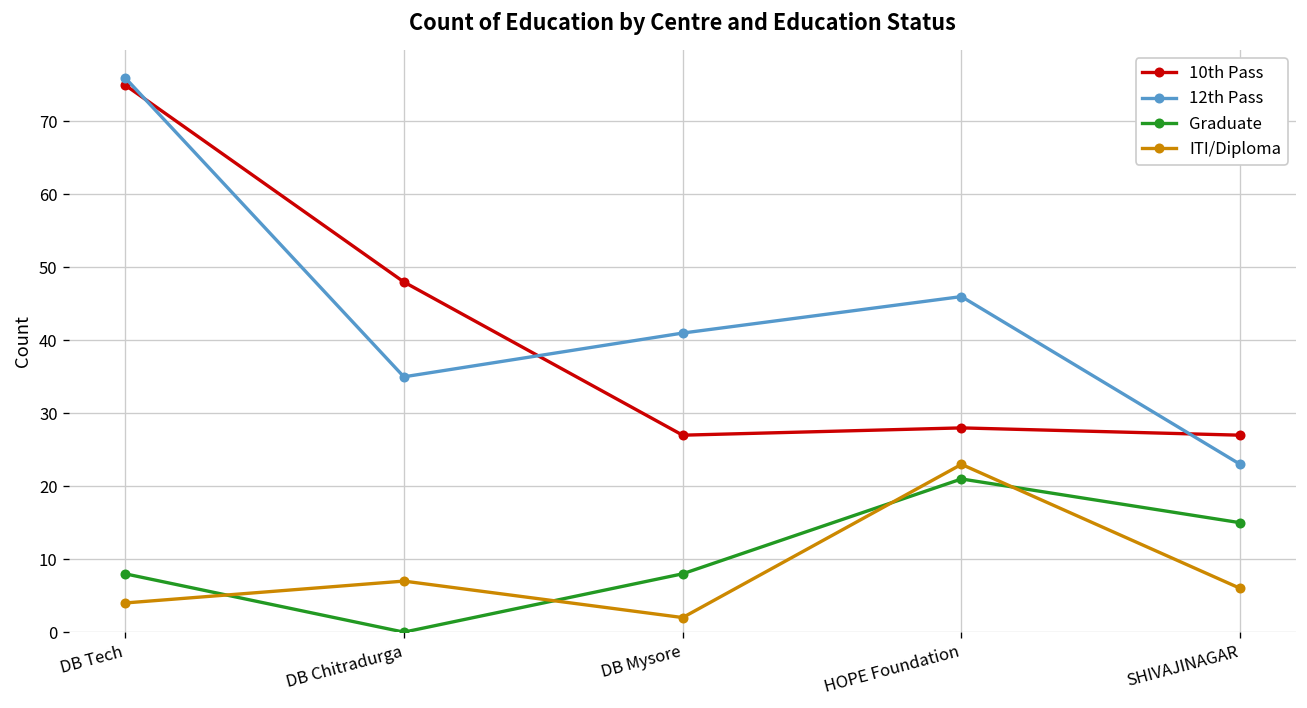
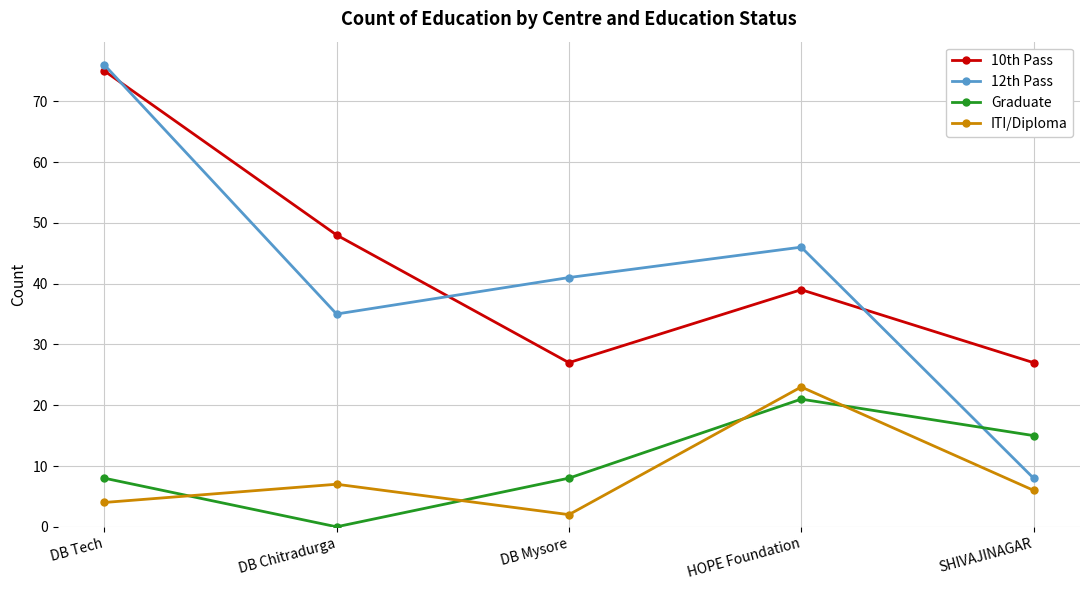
10th Pass, HOPE Foundation: 28 -> 39
12th Pass, SHIVAJINAGAR: 23 -> 8
